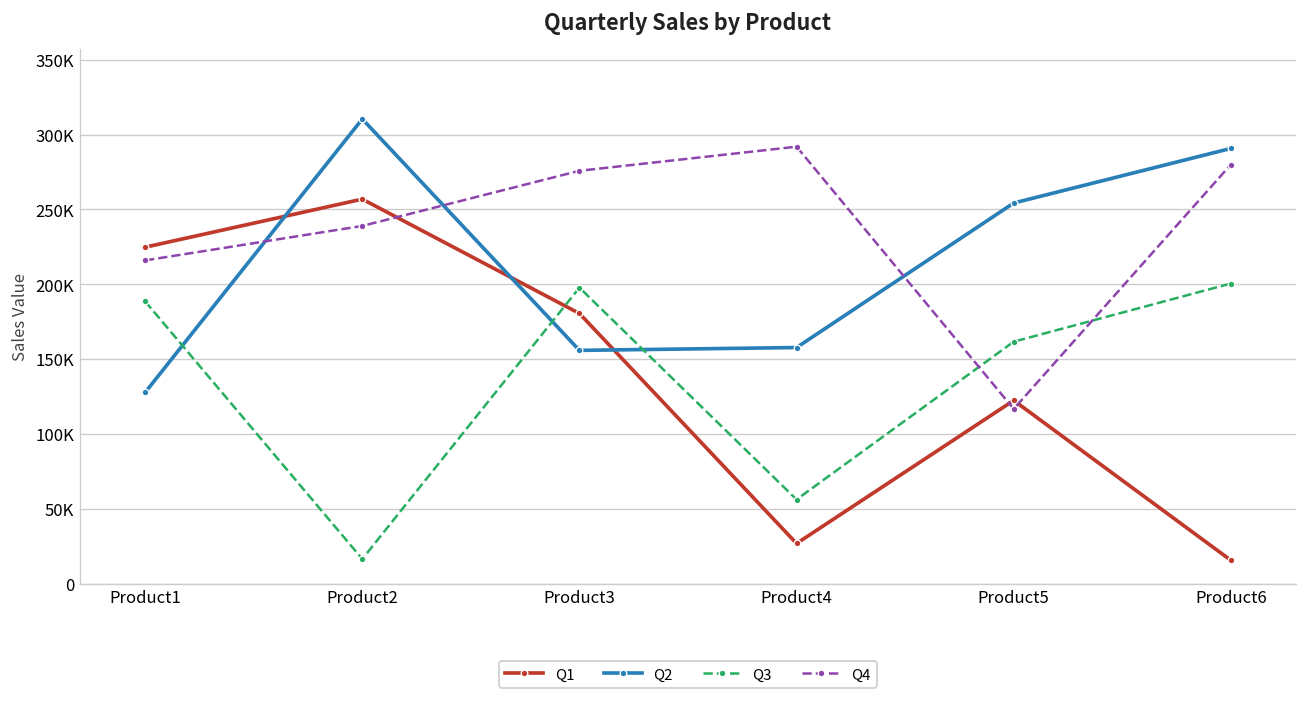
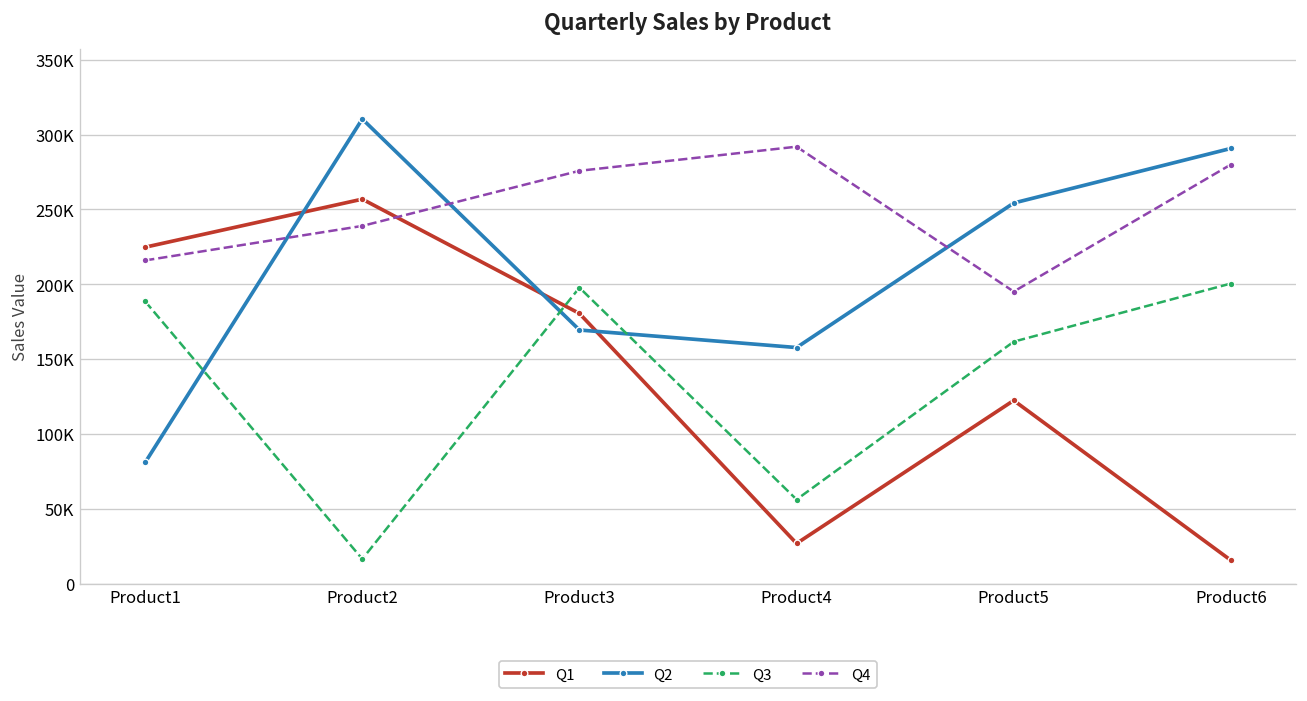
Q2, Product1: 128000 -> 81000
Q2, Product3: 156000 -> 169000
Q4, Product5: 117000 -> 195000
